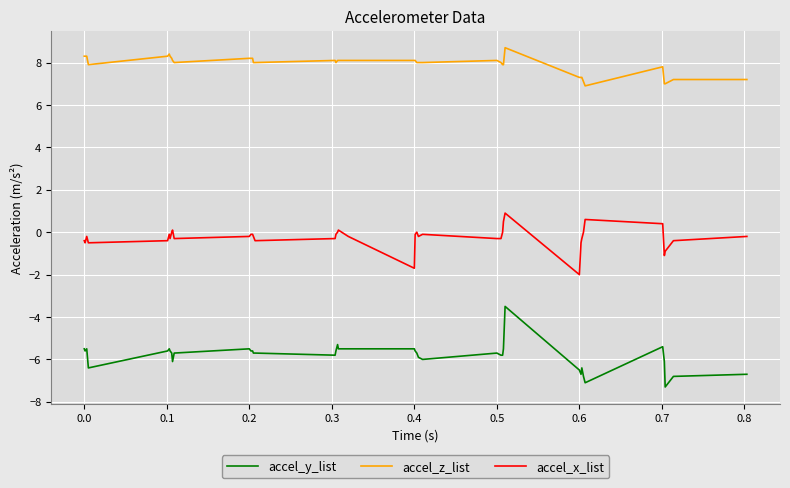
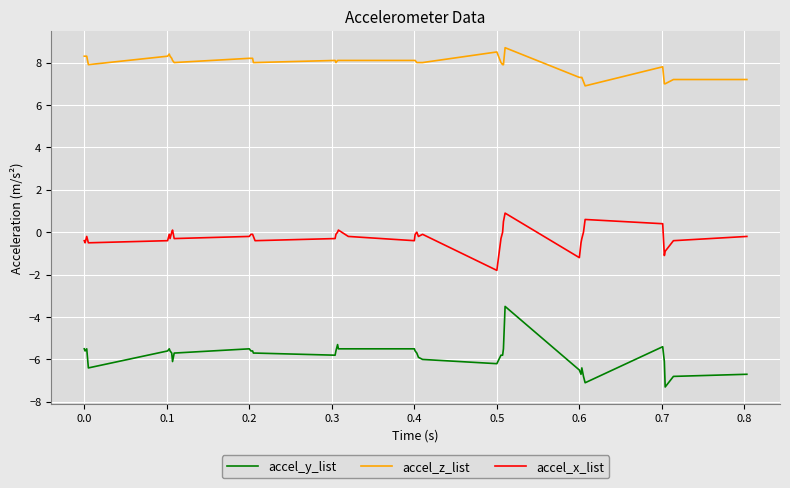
accel_x_list, 0.4: -1.7 -> -0.4
accel_y_list, 0.5: -5.7 -> -6.2
accel_z_list, 0.5: 8.1 -> 8.5
accel_x_list, 0.5: -0.3 -> -1.8
accel_x_list, 0.6: -2.0 -> -1.2
